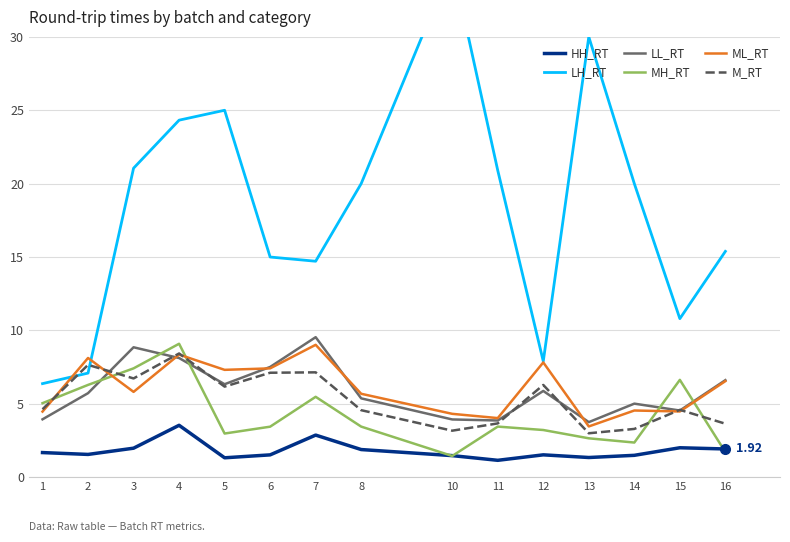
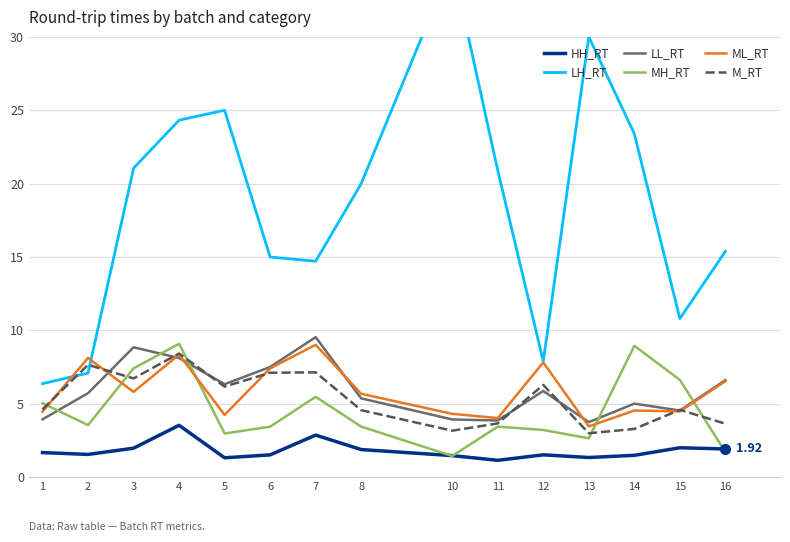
MH_RT, 2: 6.3 -> 3.5
ML_RT, 5: 7.3 -> 4.2
LH_RT, 14: 20.0 -> 23.4
MH_RT, 14: 2.4 -> 9.0
